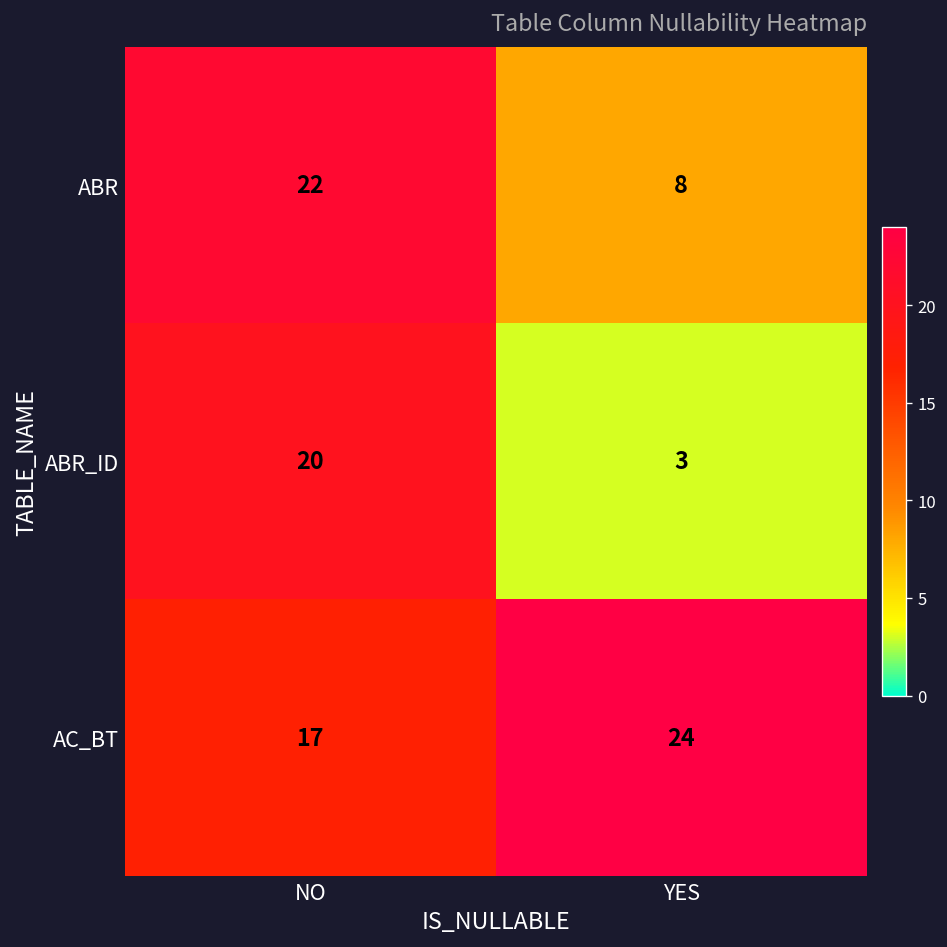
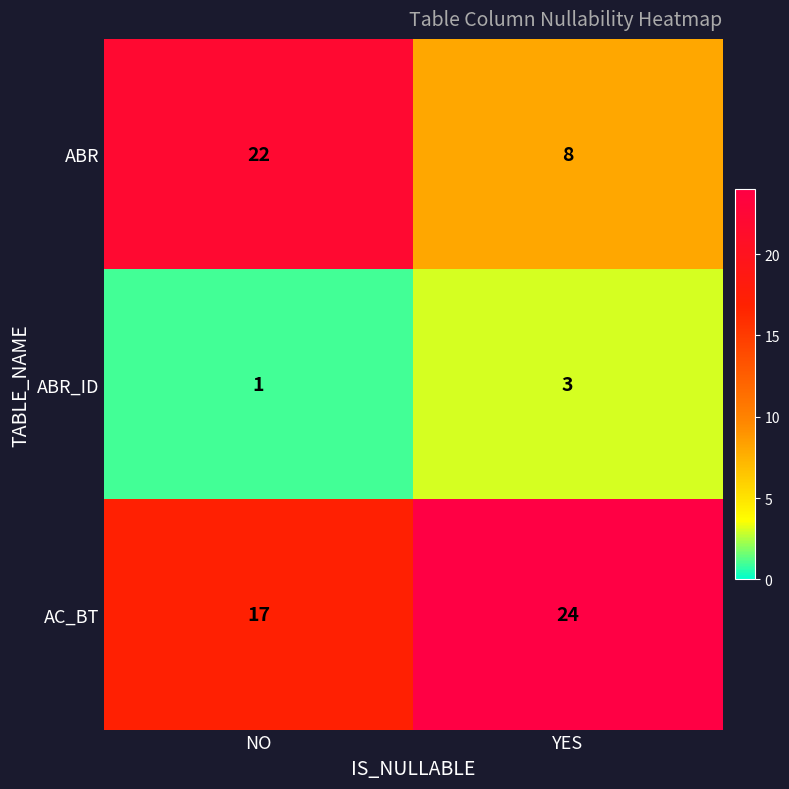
ABR_ID, NO: 20 -> 1
